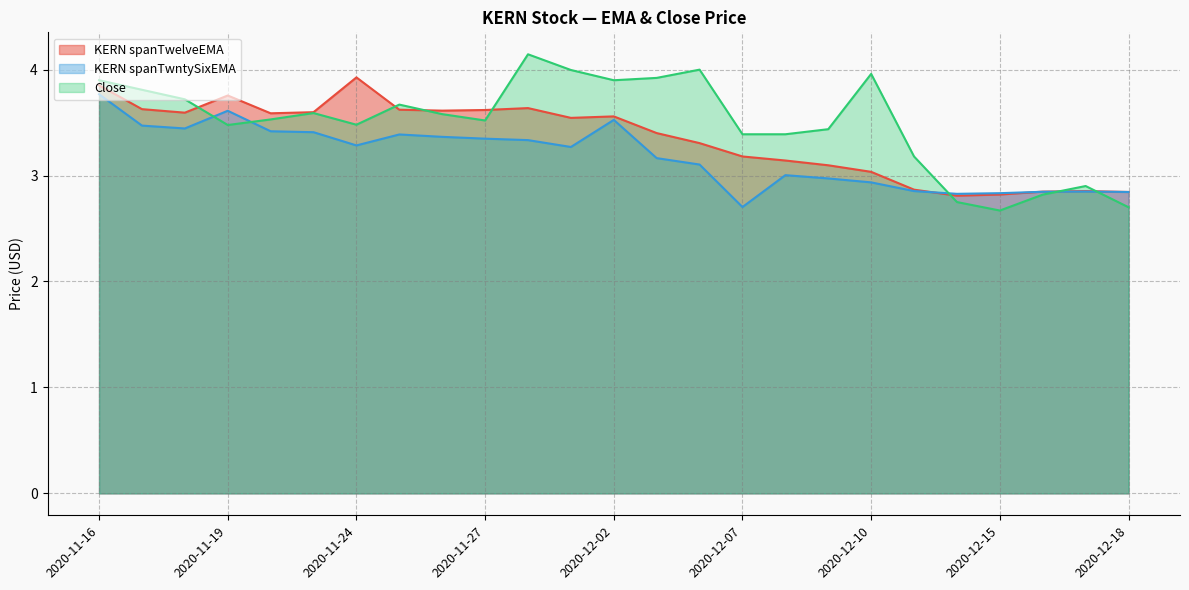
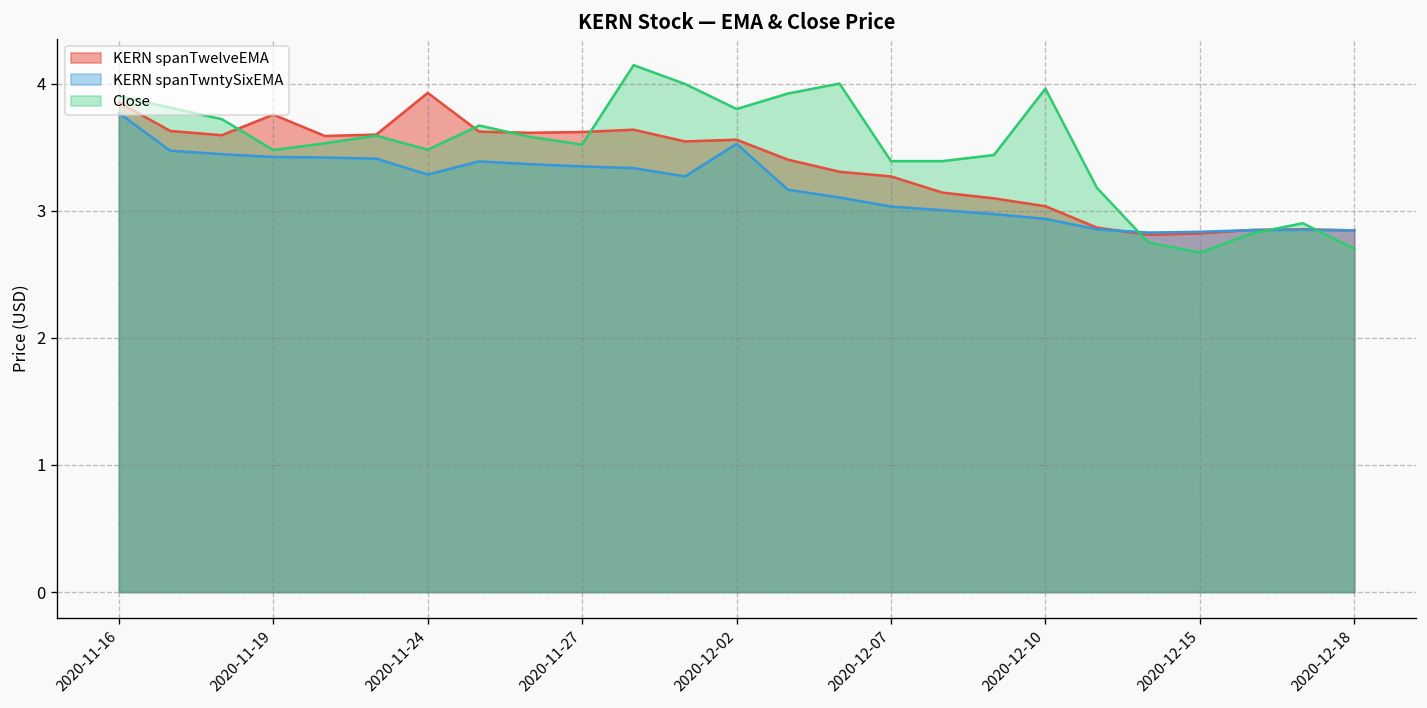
KERN spanTwntySixEMA, 2020-11-19: 3.61 -> 3.42
Close, 2020-12-02: 3.9 -> 3.8
KERN spanTwelveEMA, 2020-12-07: 3.18 -> 3.27
KERN spanTwntySixEMA, 2020-12-07: 2.70 -> 3.03
